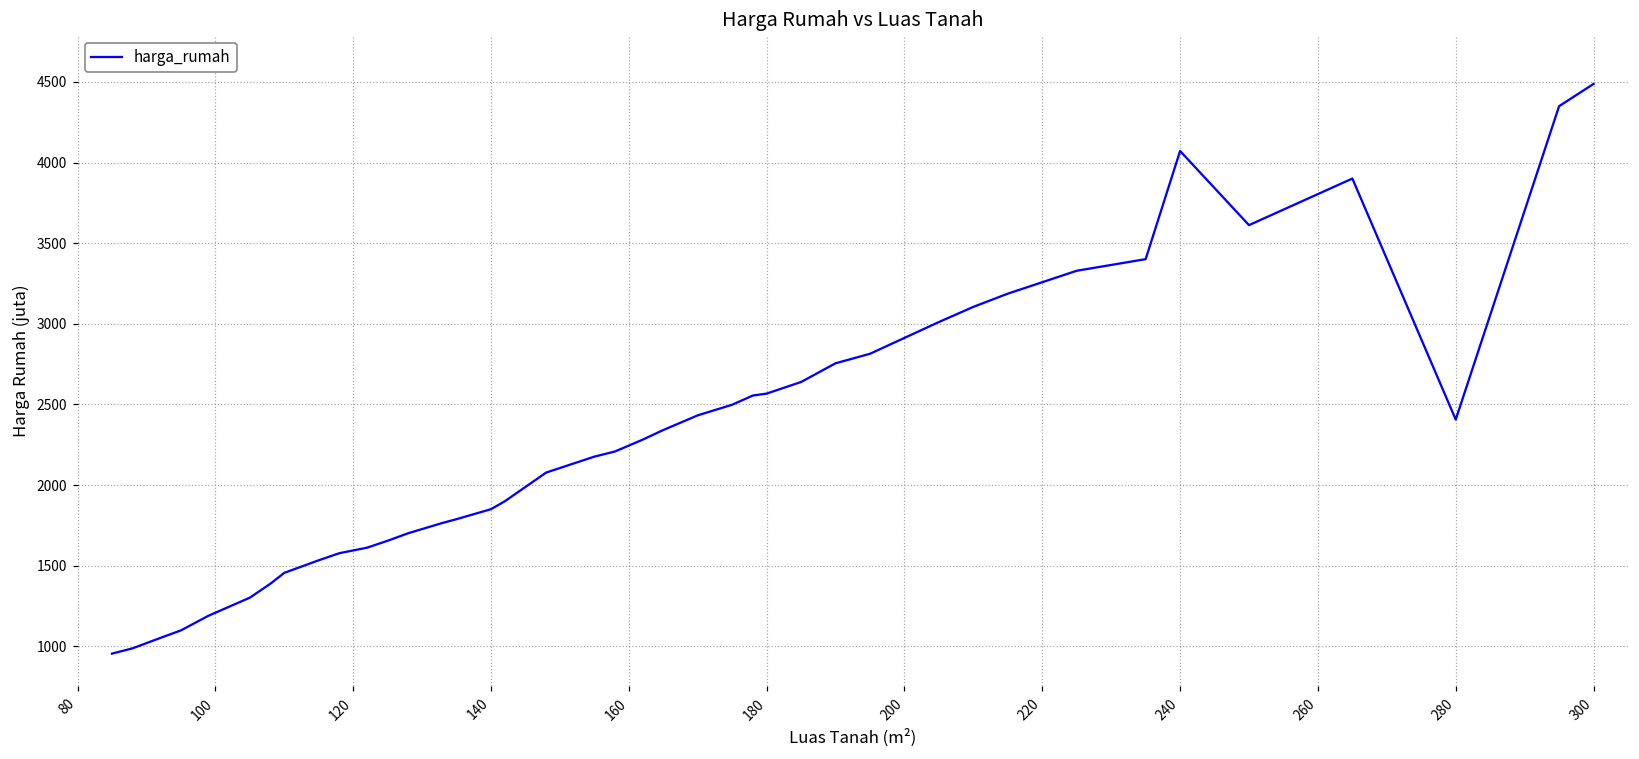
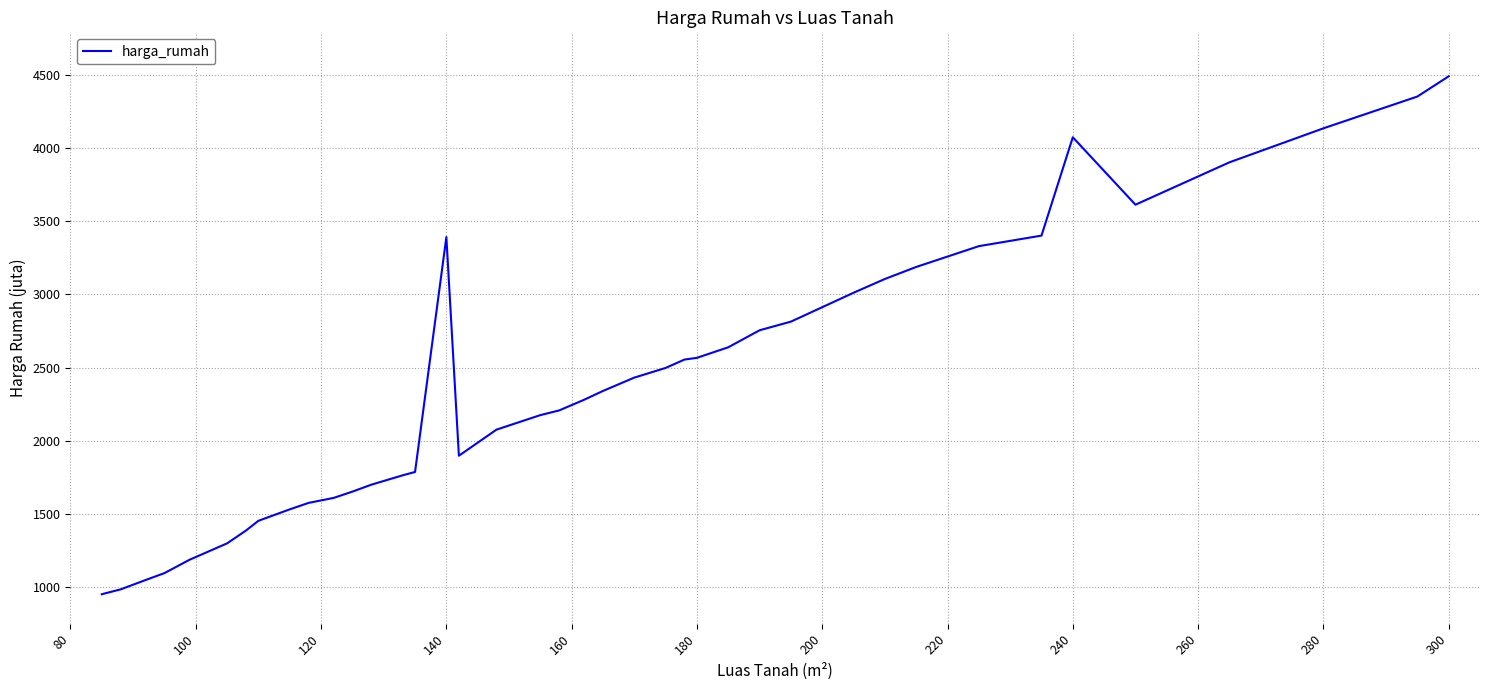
140: 1850 -> 3390
280: 2410 -> 4130
